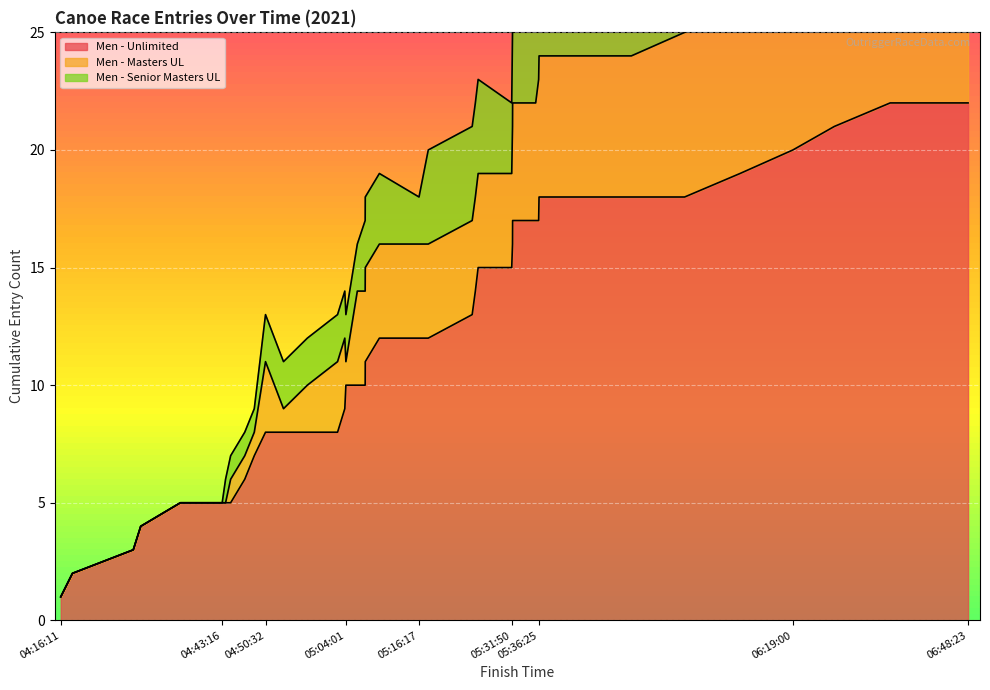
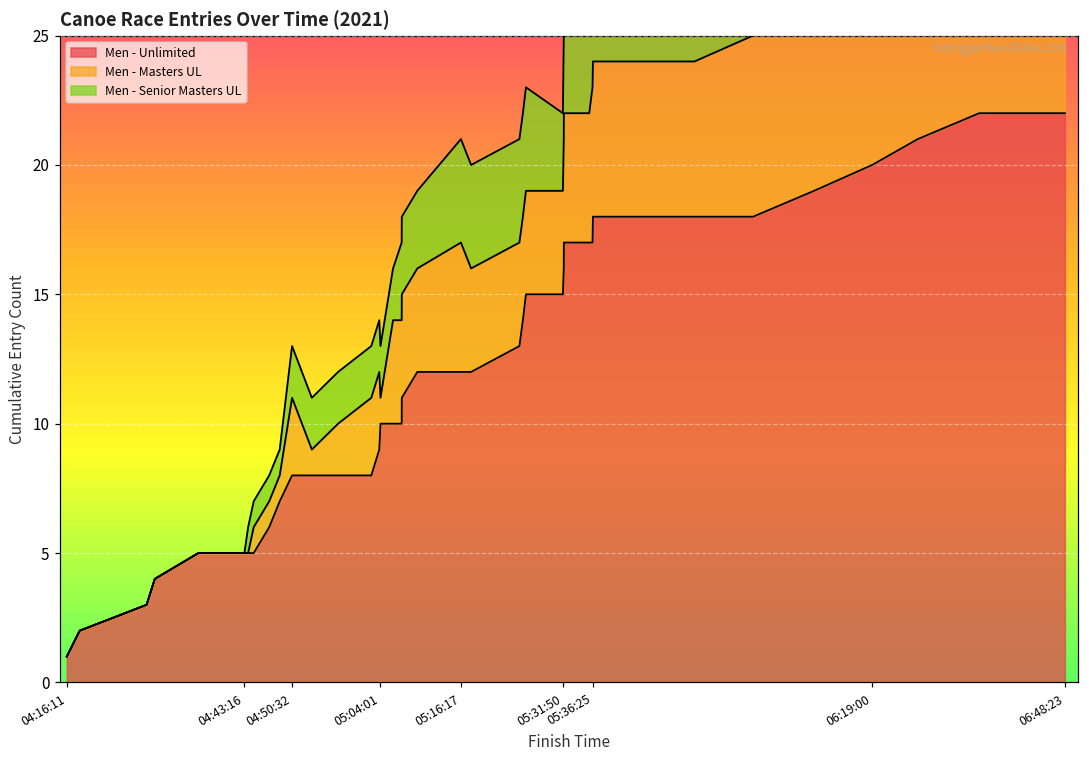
Men - Masters UL, 05:16:17: 4 -> 5
Men - Senior Masters UL, 05:16:17: 2 -> 4
